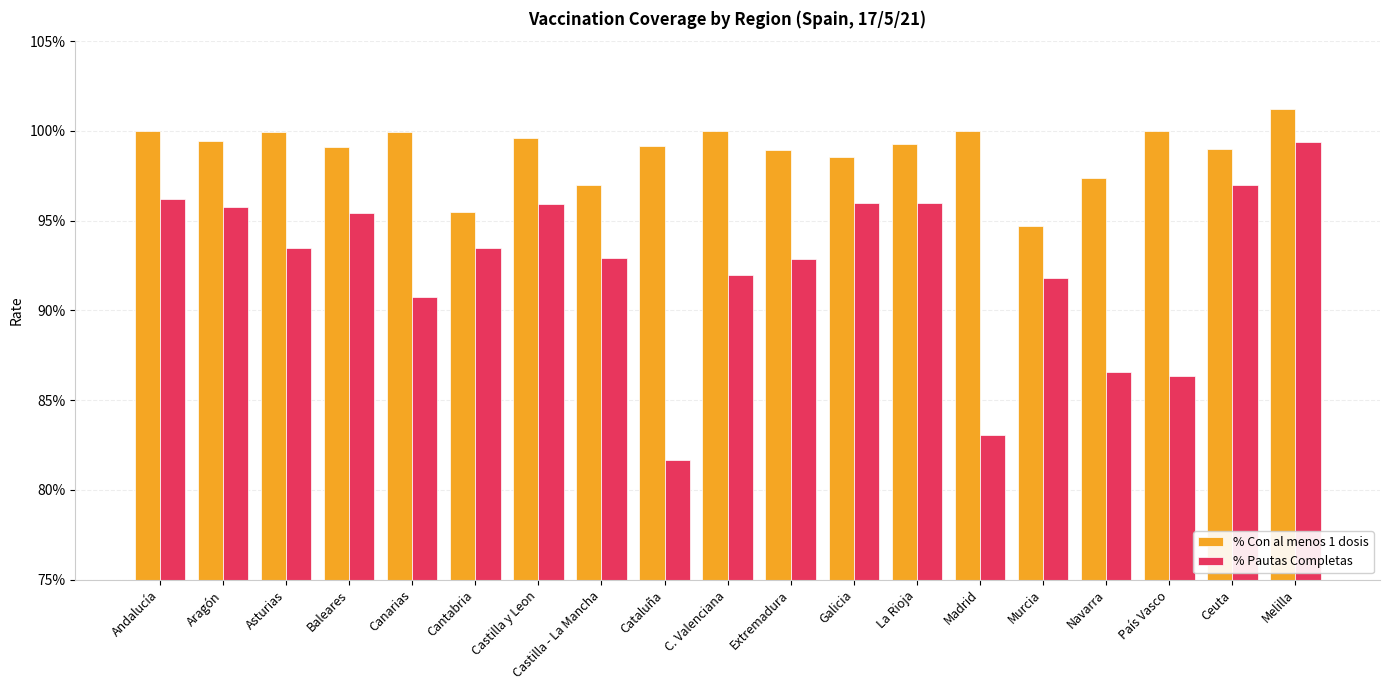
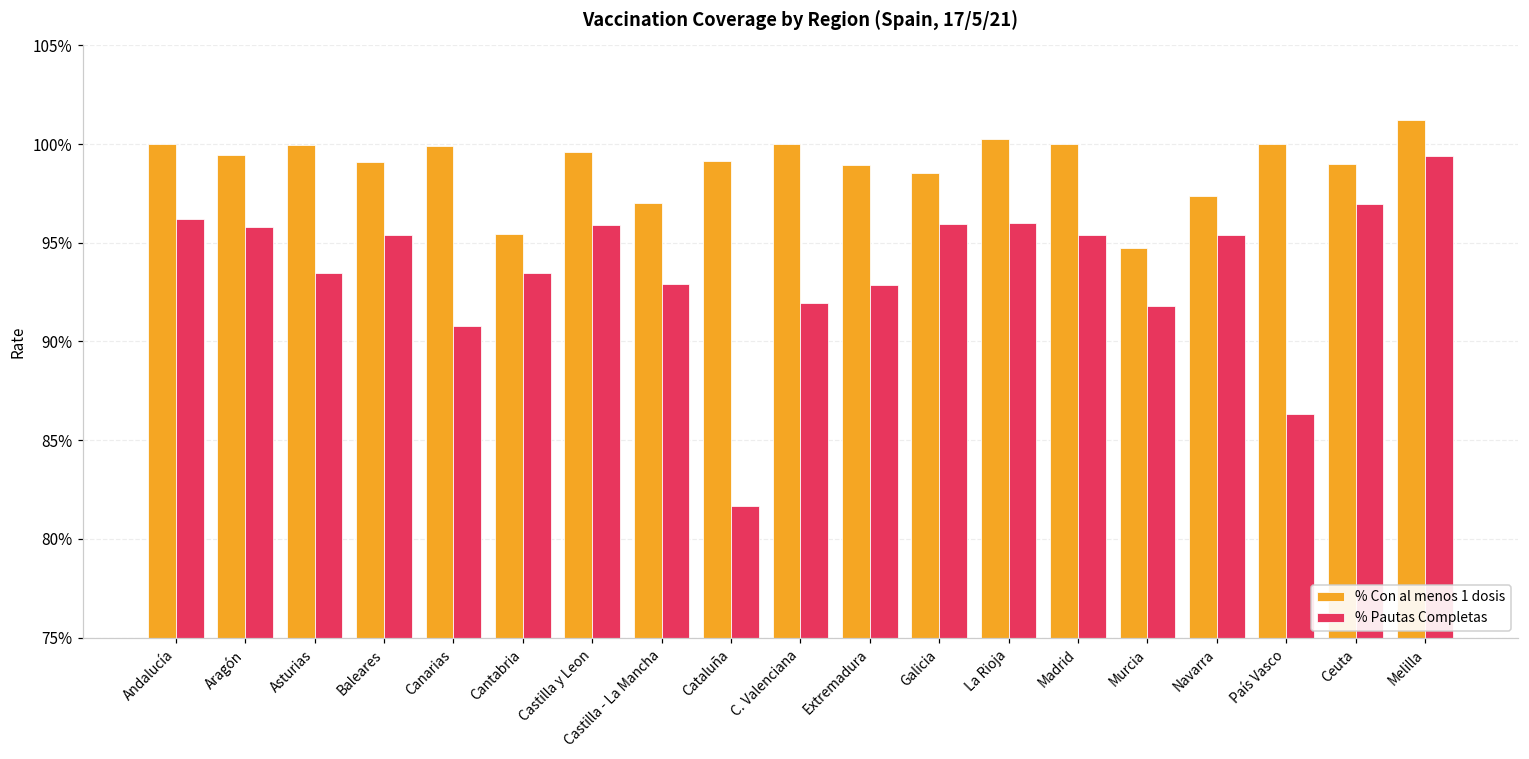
% Con al menos 1 dosis, La Rioja: 99.3% -> 100.2%
% Pautas Completas, Madrid: 83.1% -> 95.4%
% Pautas Completas, Navarra: 86.6% -> 95.4%
